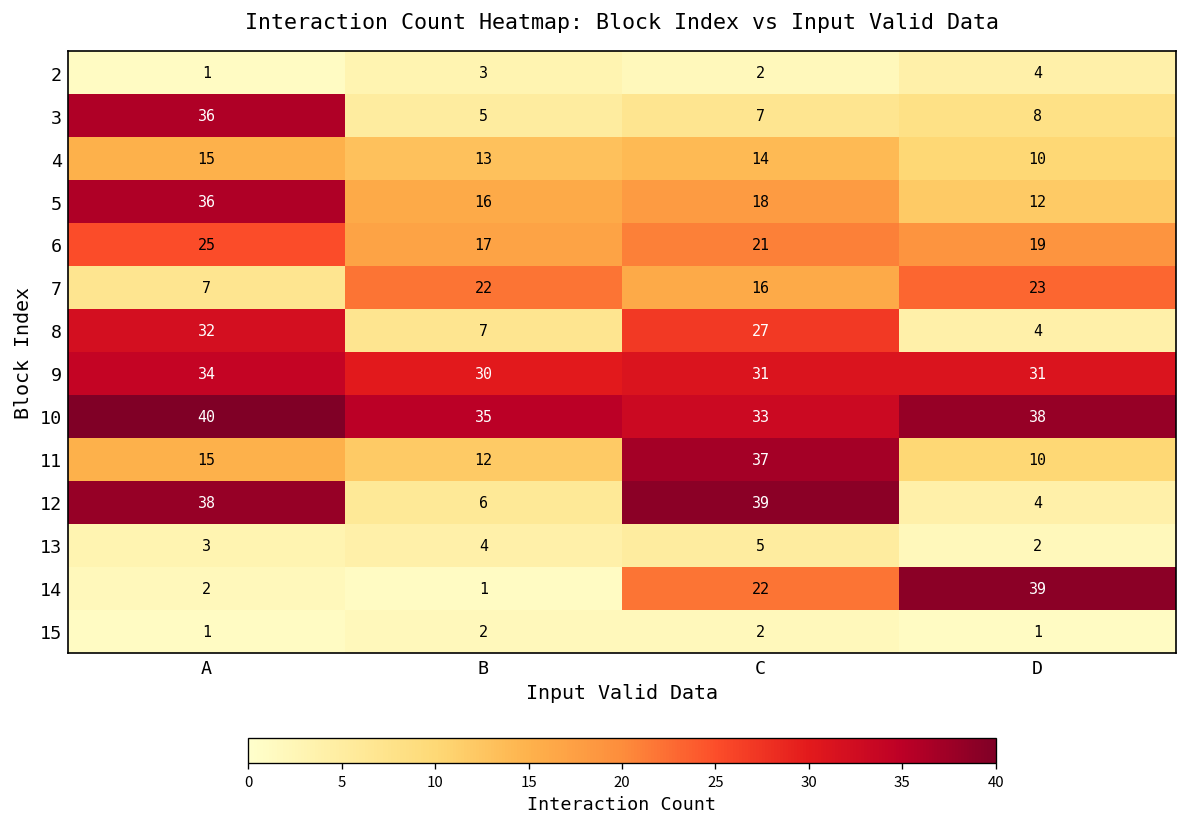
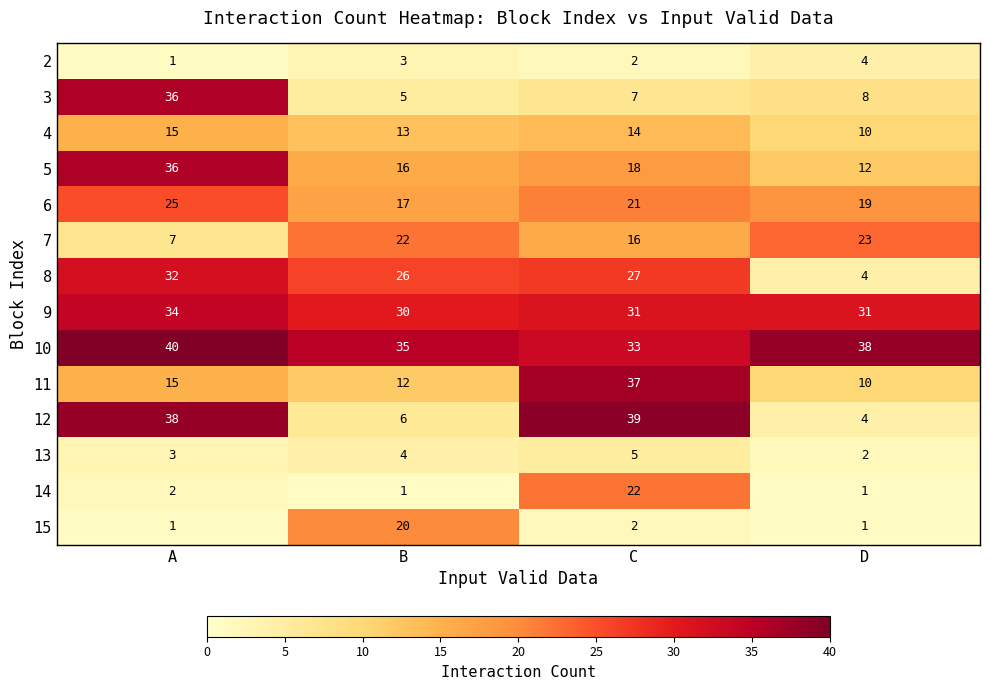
8, B: 7 -> 26
14, D: 39 -> 1
15, B: 2 -> 20
